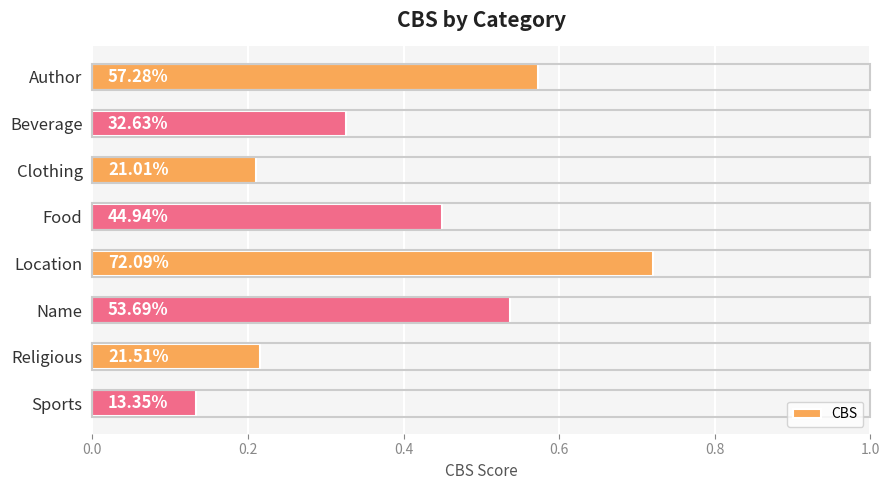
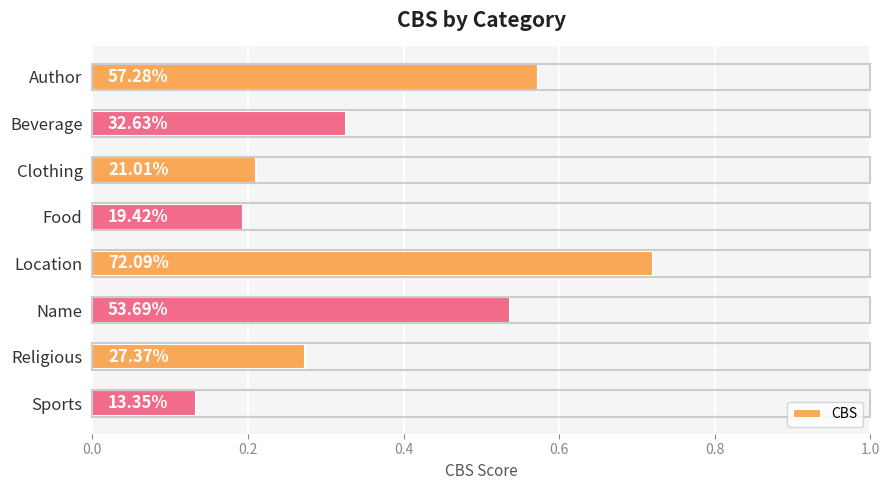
Food: 44.94% -> 19.42%
Religious: 21.51% -> 27.37%
